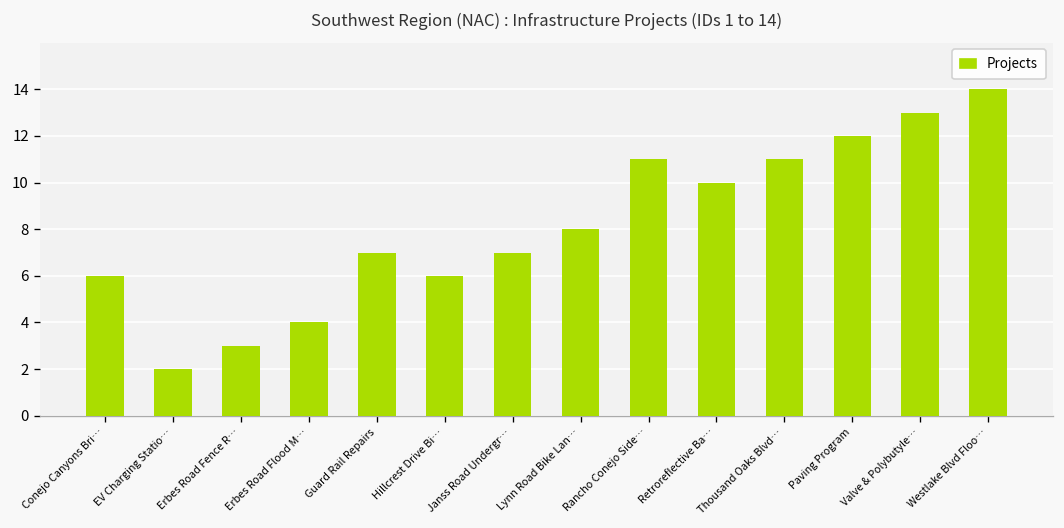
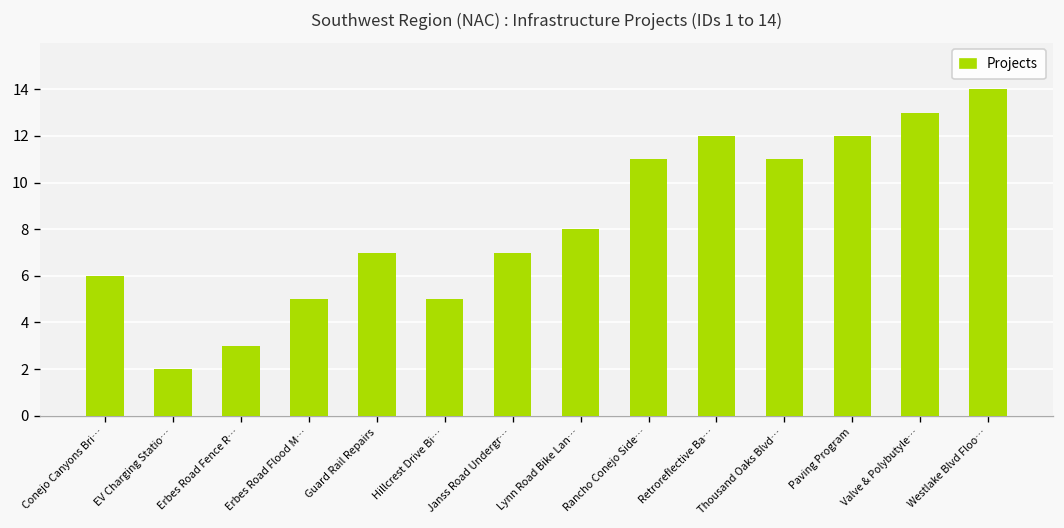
Erbes Road Flood M…: 4 -> 5
Hillcrest Drive Bi…: 6 -> 5
Retroreflective Ba…: 10 -> 12
